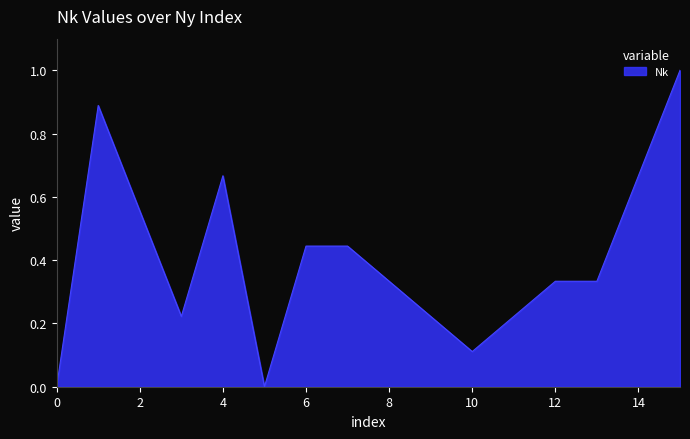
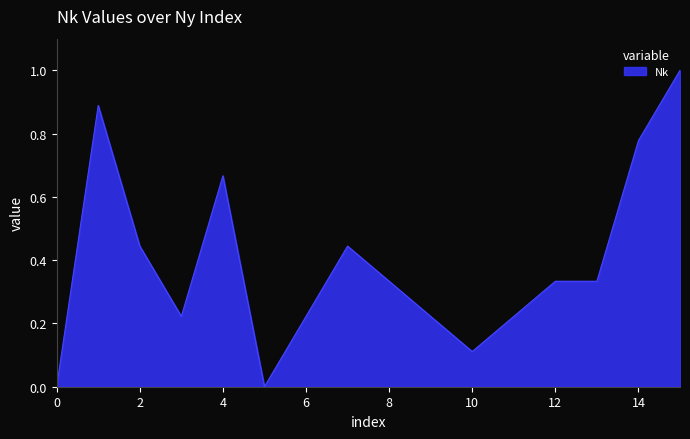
2: 0.56 -> 0.44
6: 0.44 -> 0.22
14: 0.67 -> 0.78
